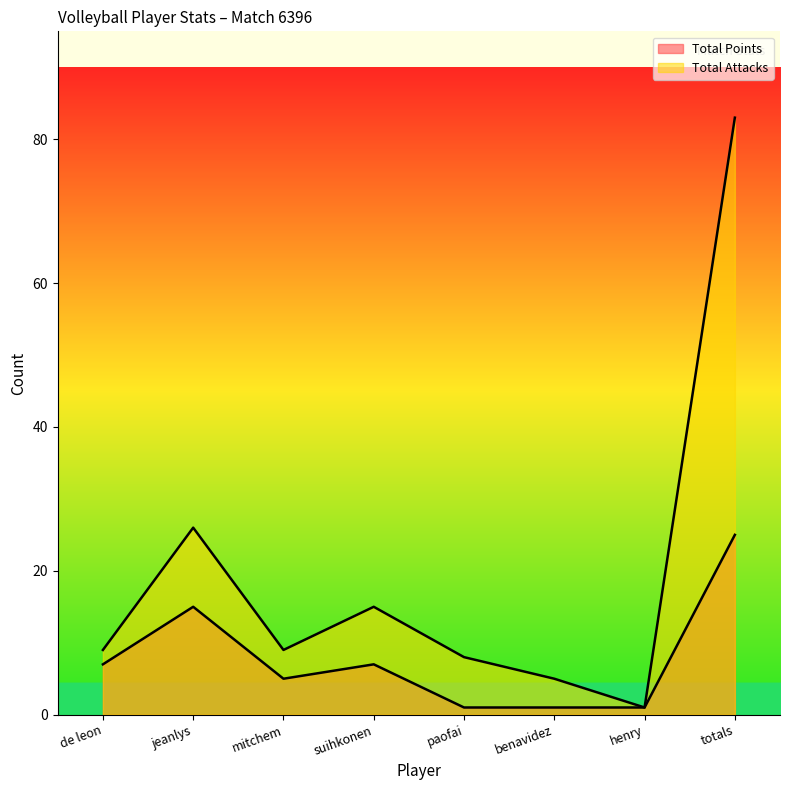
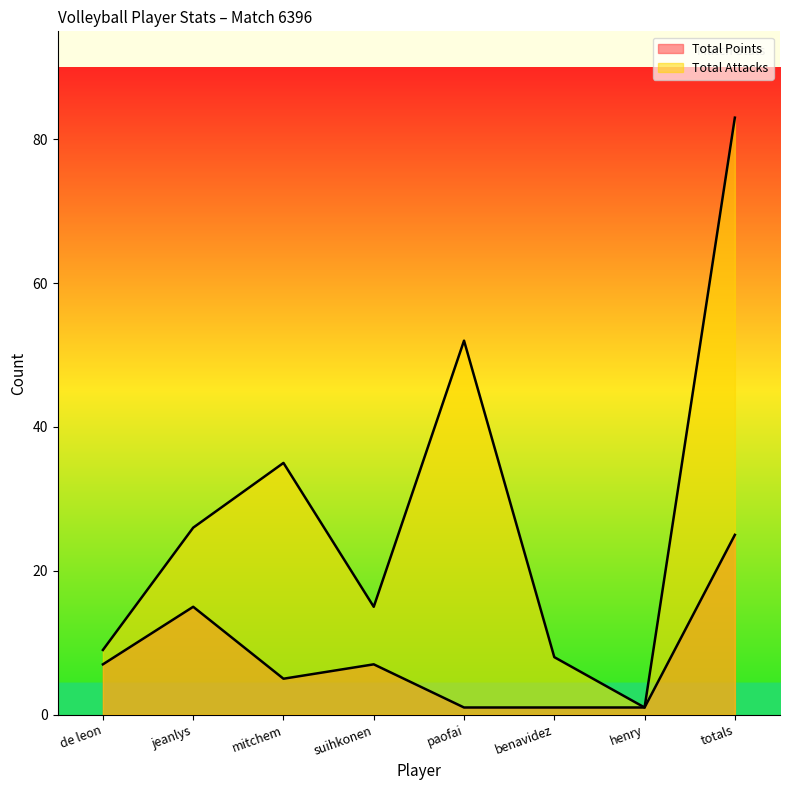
Total Attacks, mitchem: 9 -> 35
Total Attacks, paofai: 8 -> 52
Total Attacks, benavidez: 5 -> 8
